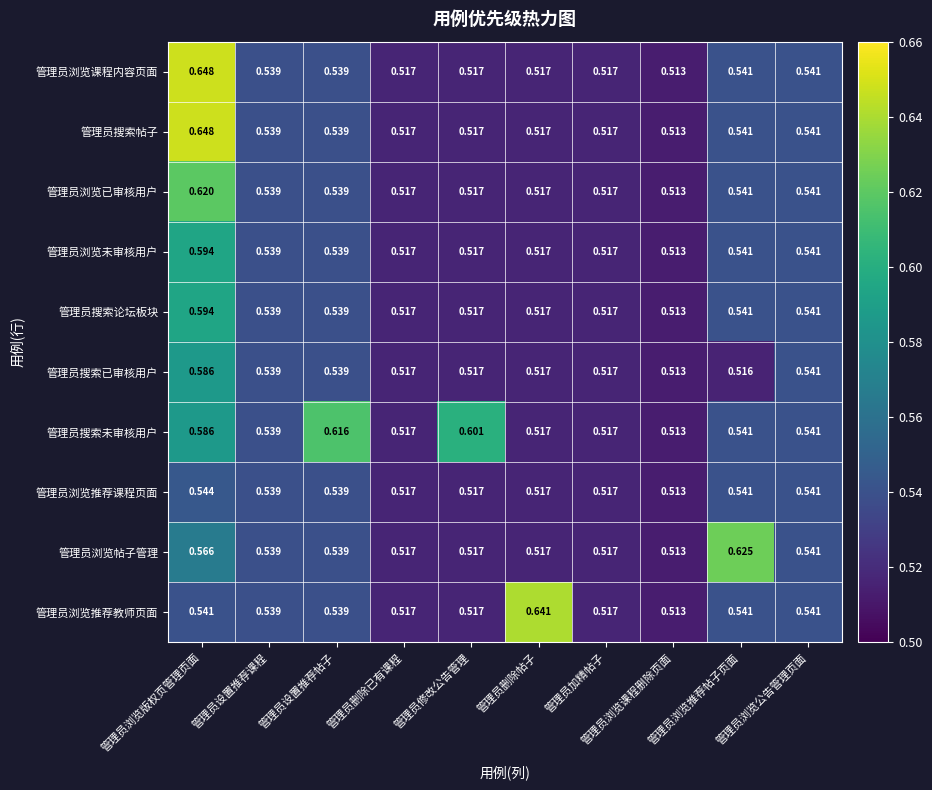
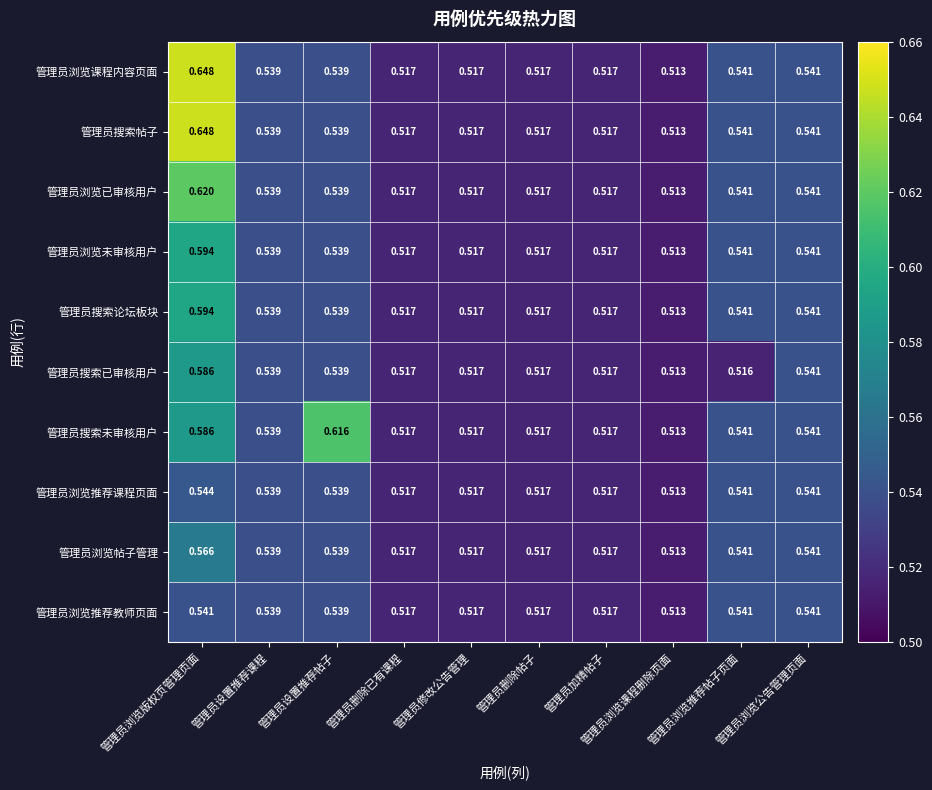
管理员搜索未审核用户, 管理员修改公告管理: 0.601 -> 0.517
管理员浏览帖子管理, 管理员浏览推荐帖子页面: 0.625 -> 0.541
管理员浏览推荐教师页面, 管理员删除帖子: 0.641 -> 0.517
